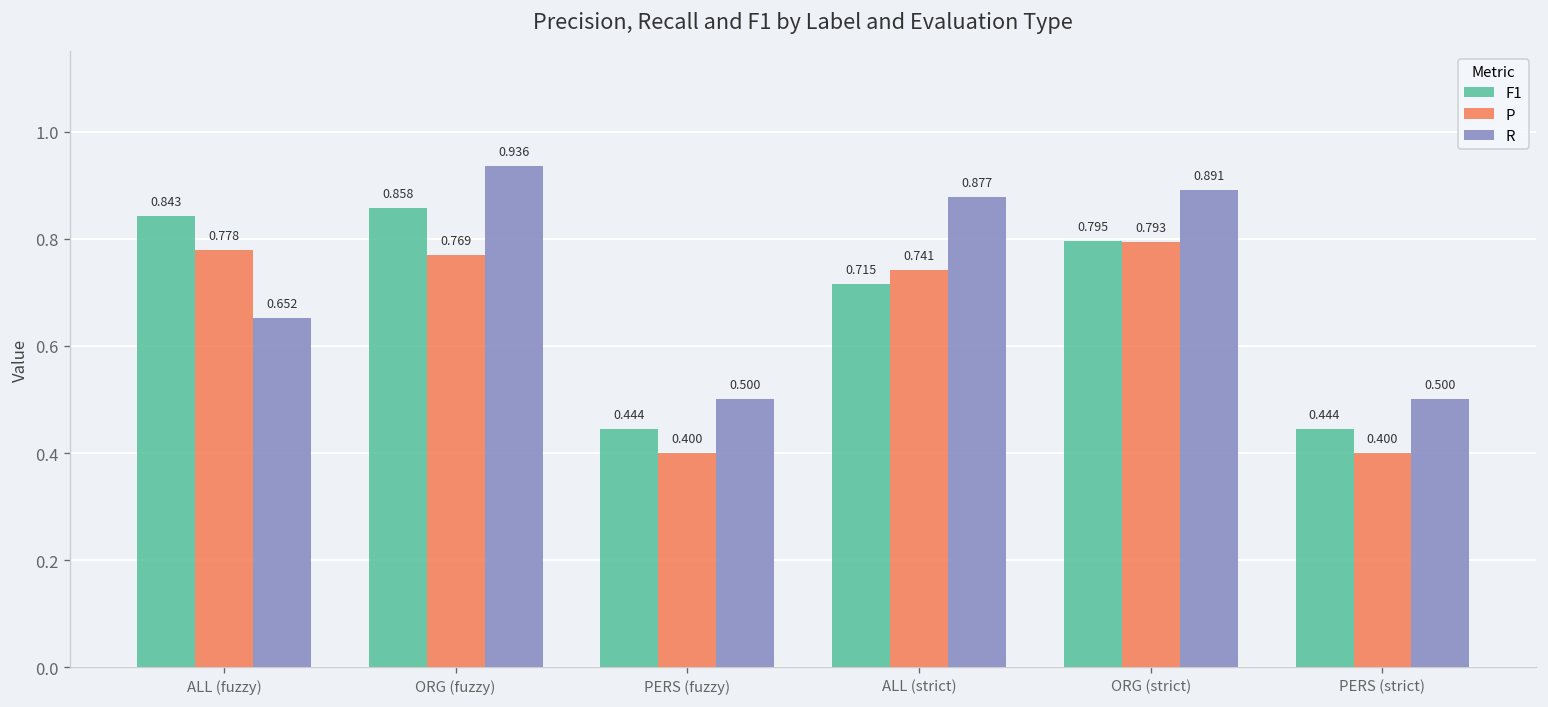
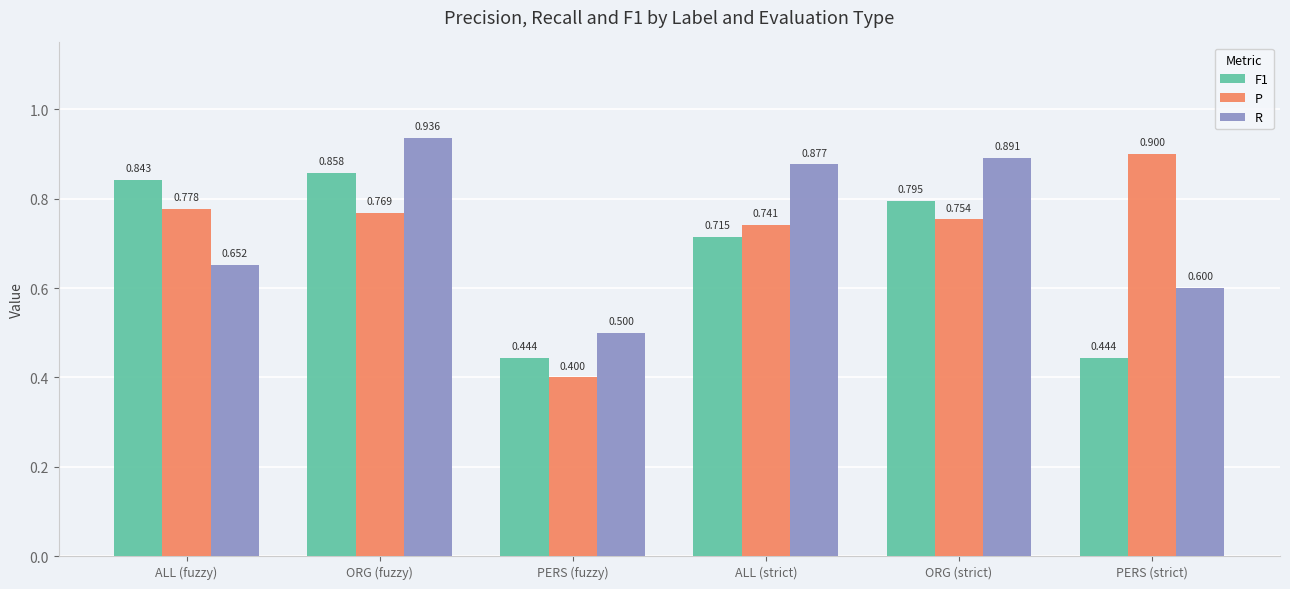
P, ORG (strict): 0.793 -> 0.754
P, PERS (strict): 0.400 -> 0.900
R, PERS (strict): 0.500 -> 0.600
